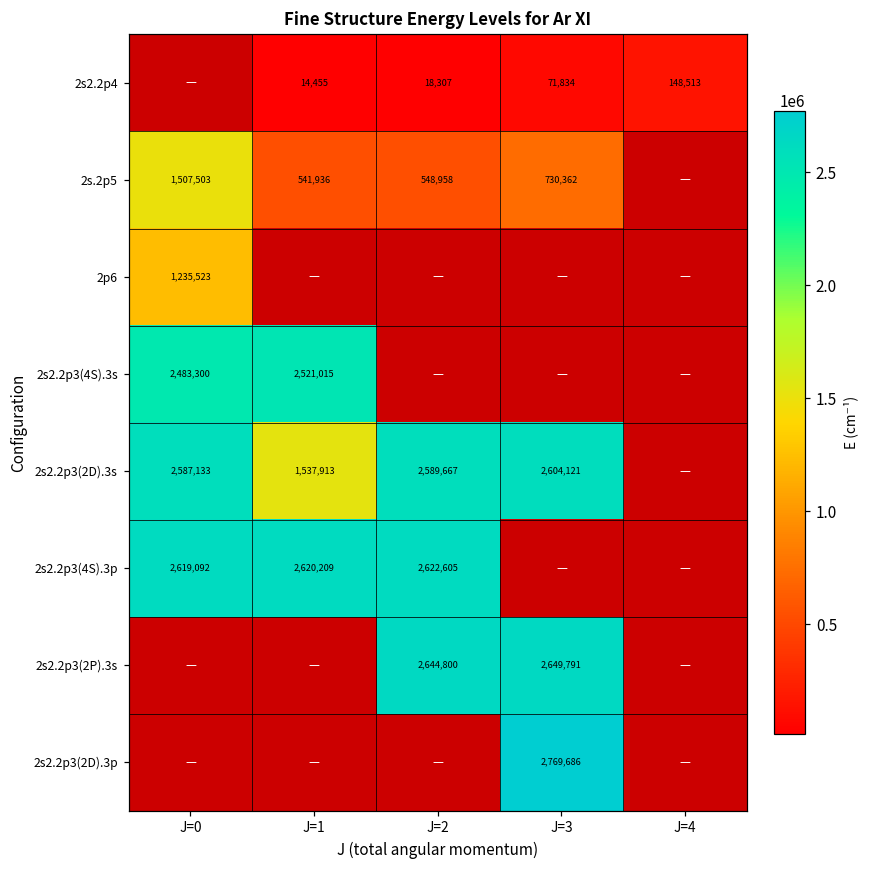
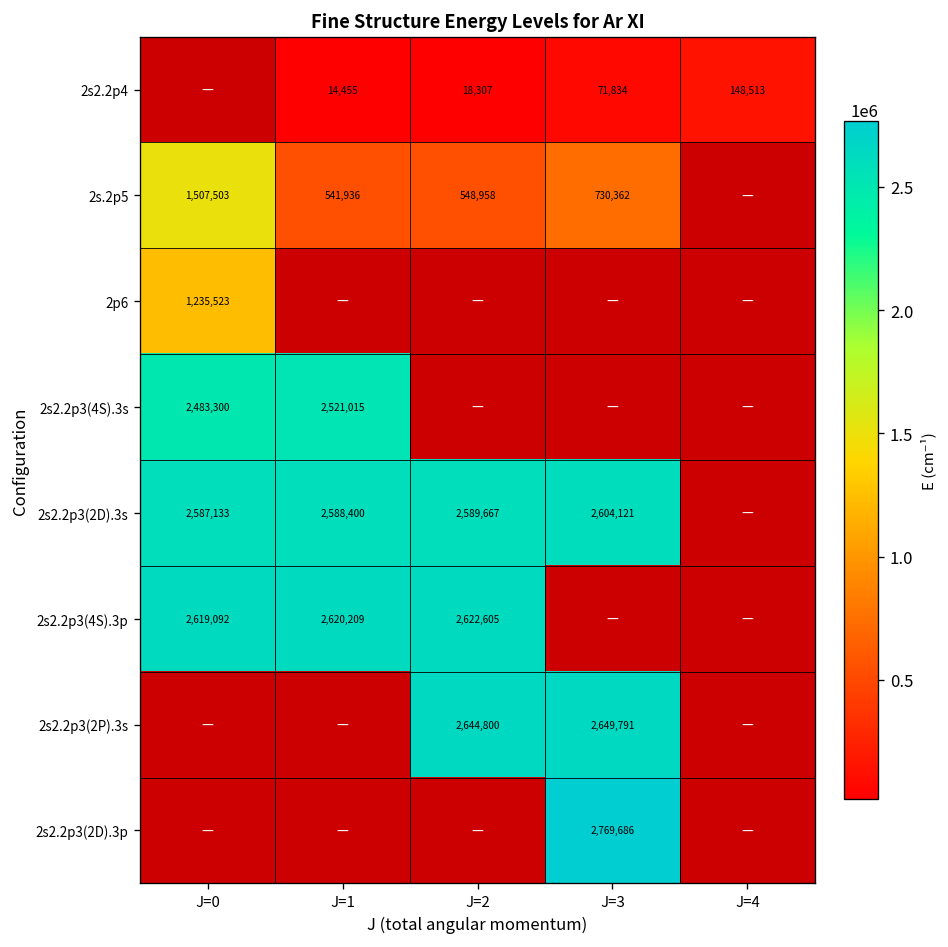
2s2.2p3(2D).3s, J=1: 1,537,913 -> 2,588,400
